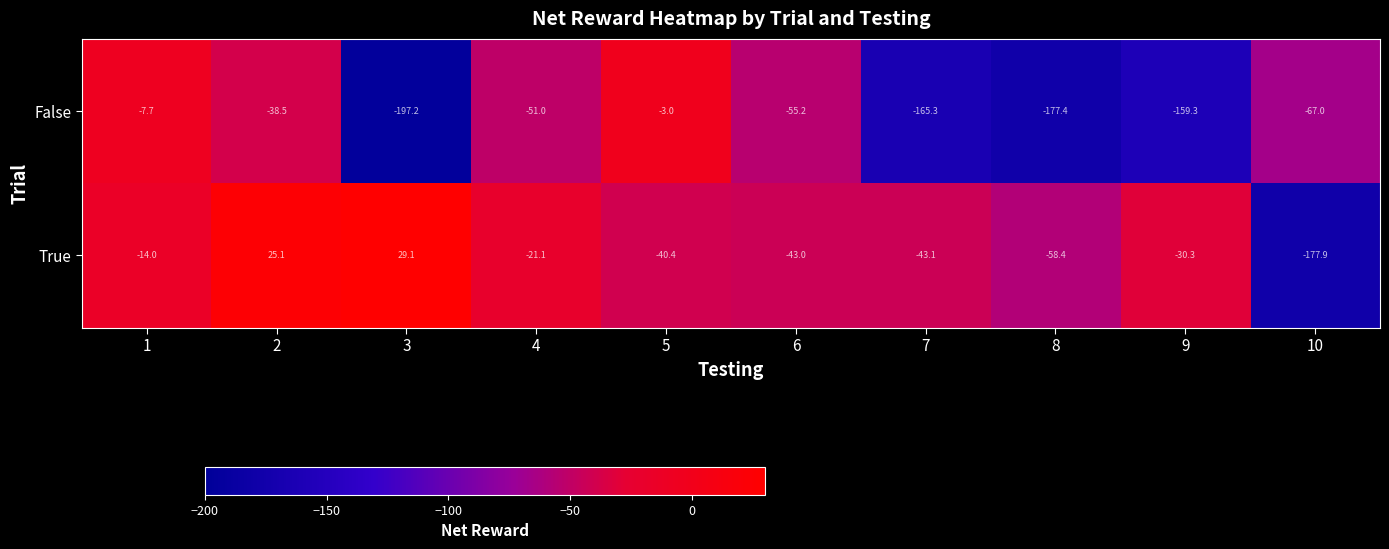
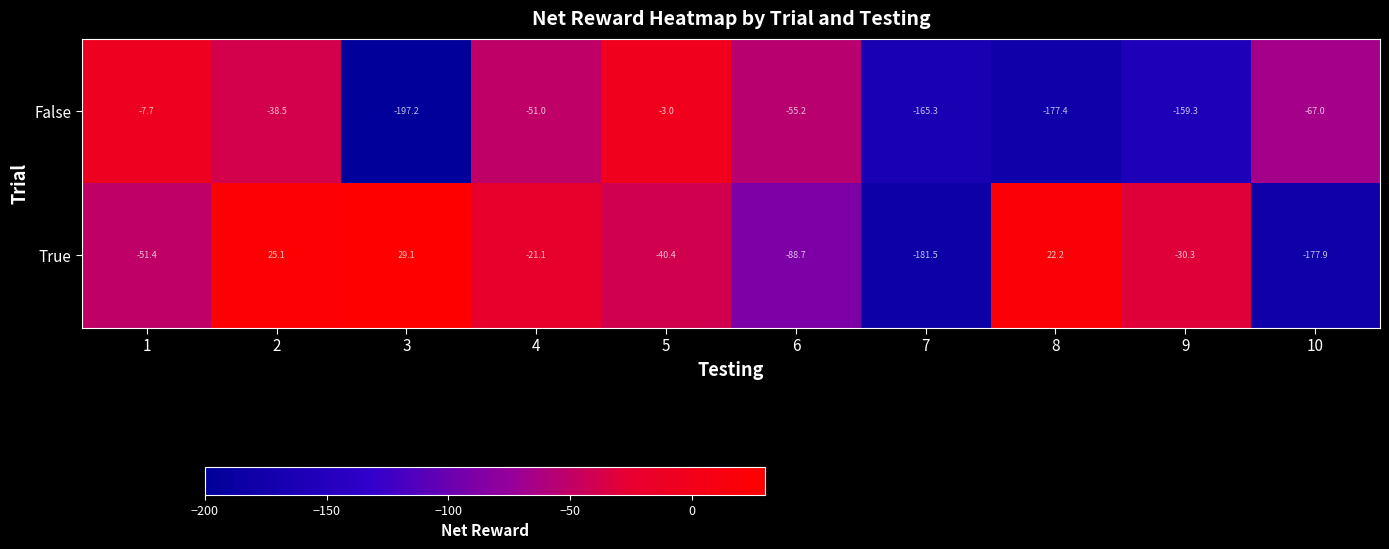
True, 1: -14.0 -> -51.4
True, 6: -43.0 -> -88.7
True, 7: -43.1 -> -181.5
True, 8: -58.4 -> 22.2
